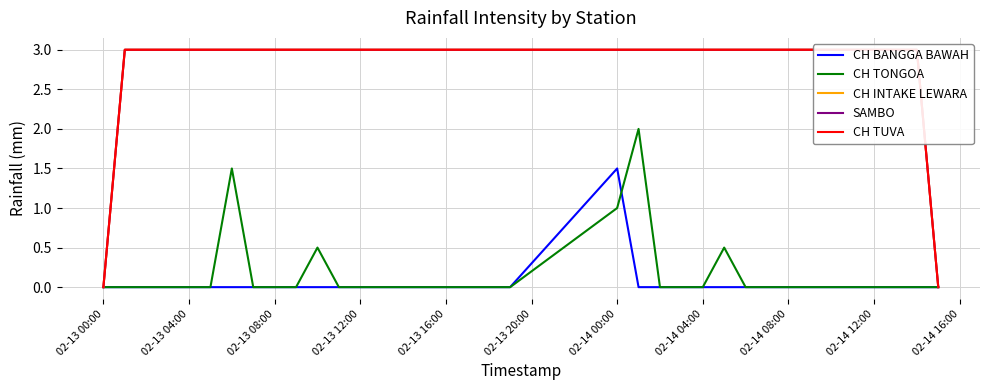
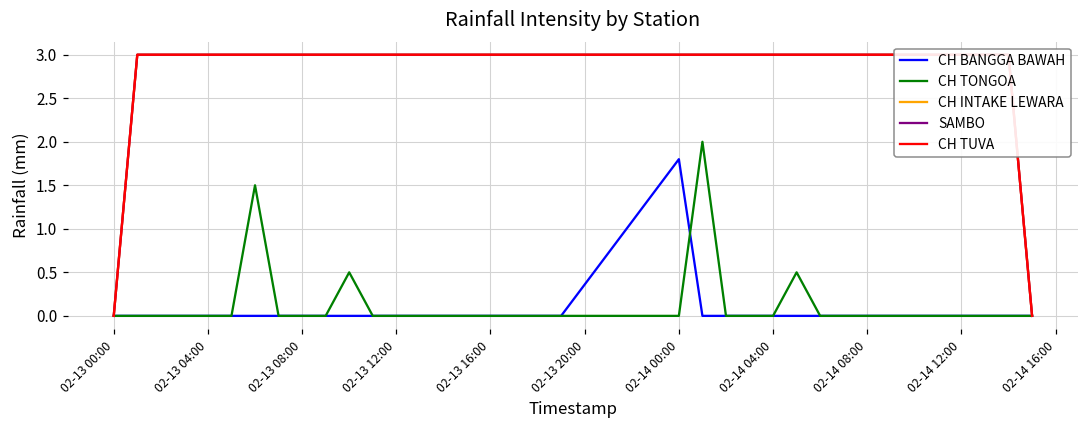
CH BANGGA BAWAH, 02-14 00:00: 1.5 -> 1.8
CH TONGOA, 02-14 00:00: 1 -> 0
